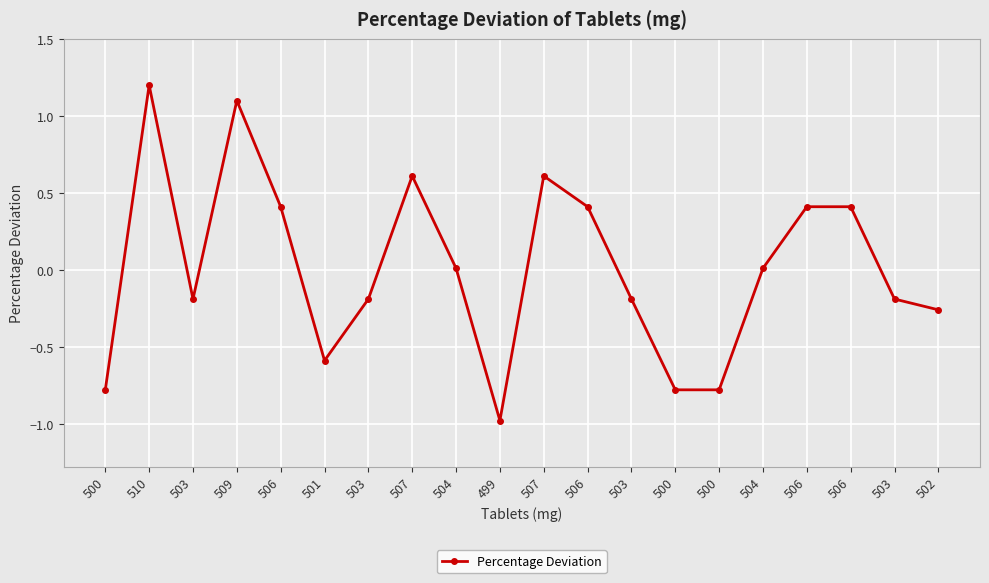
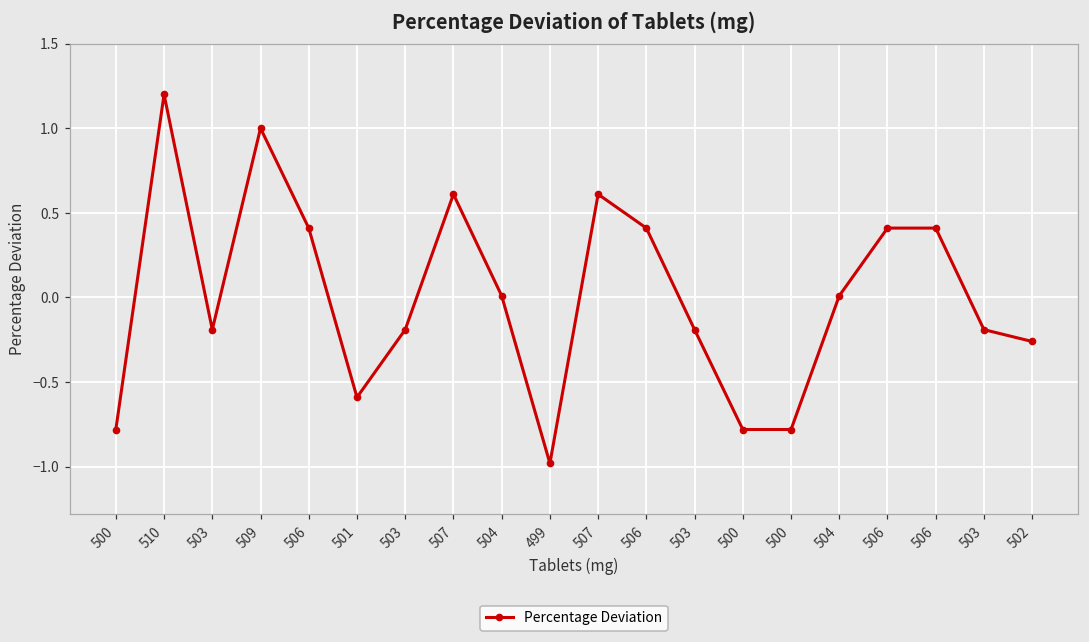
509: 1.1 -> 1.0
